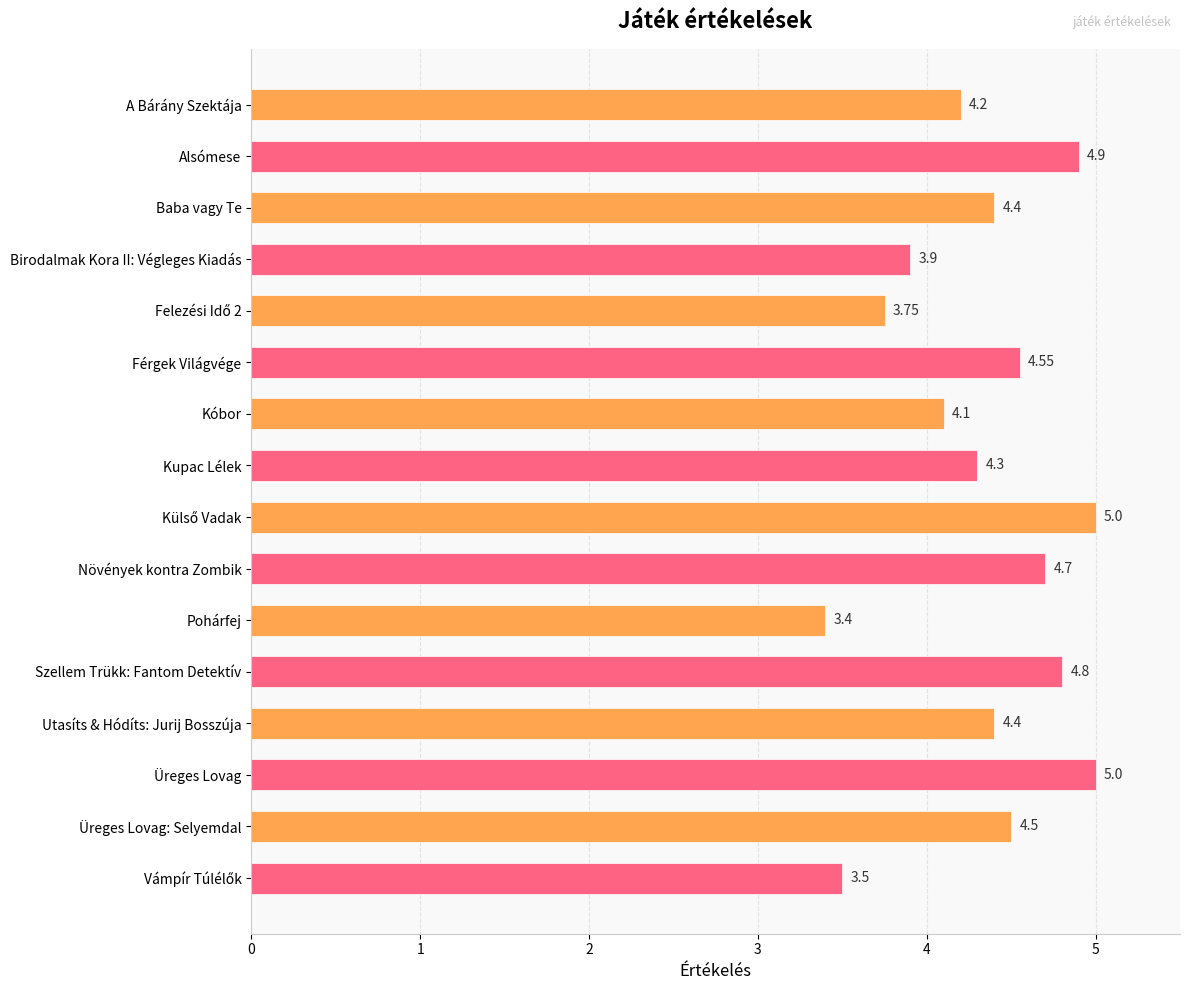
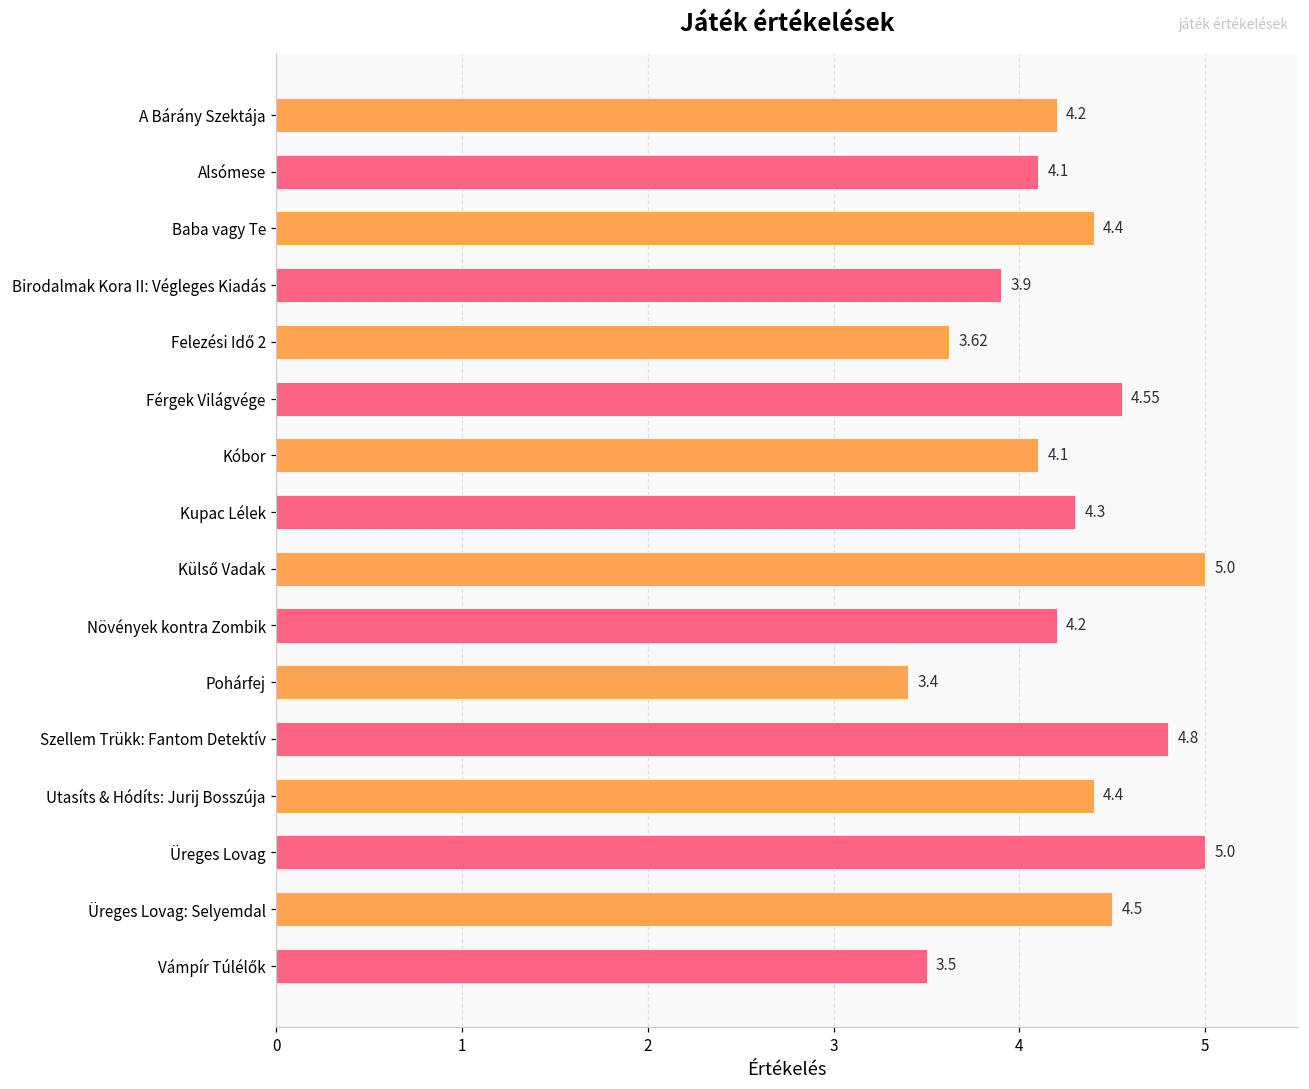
Alsómese: 4.9 -> 4.1
Felezési Idő 2: 3.75 -> 3.62
Növények kontra Zombik: 4.7 -> 4.2
